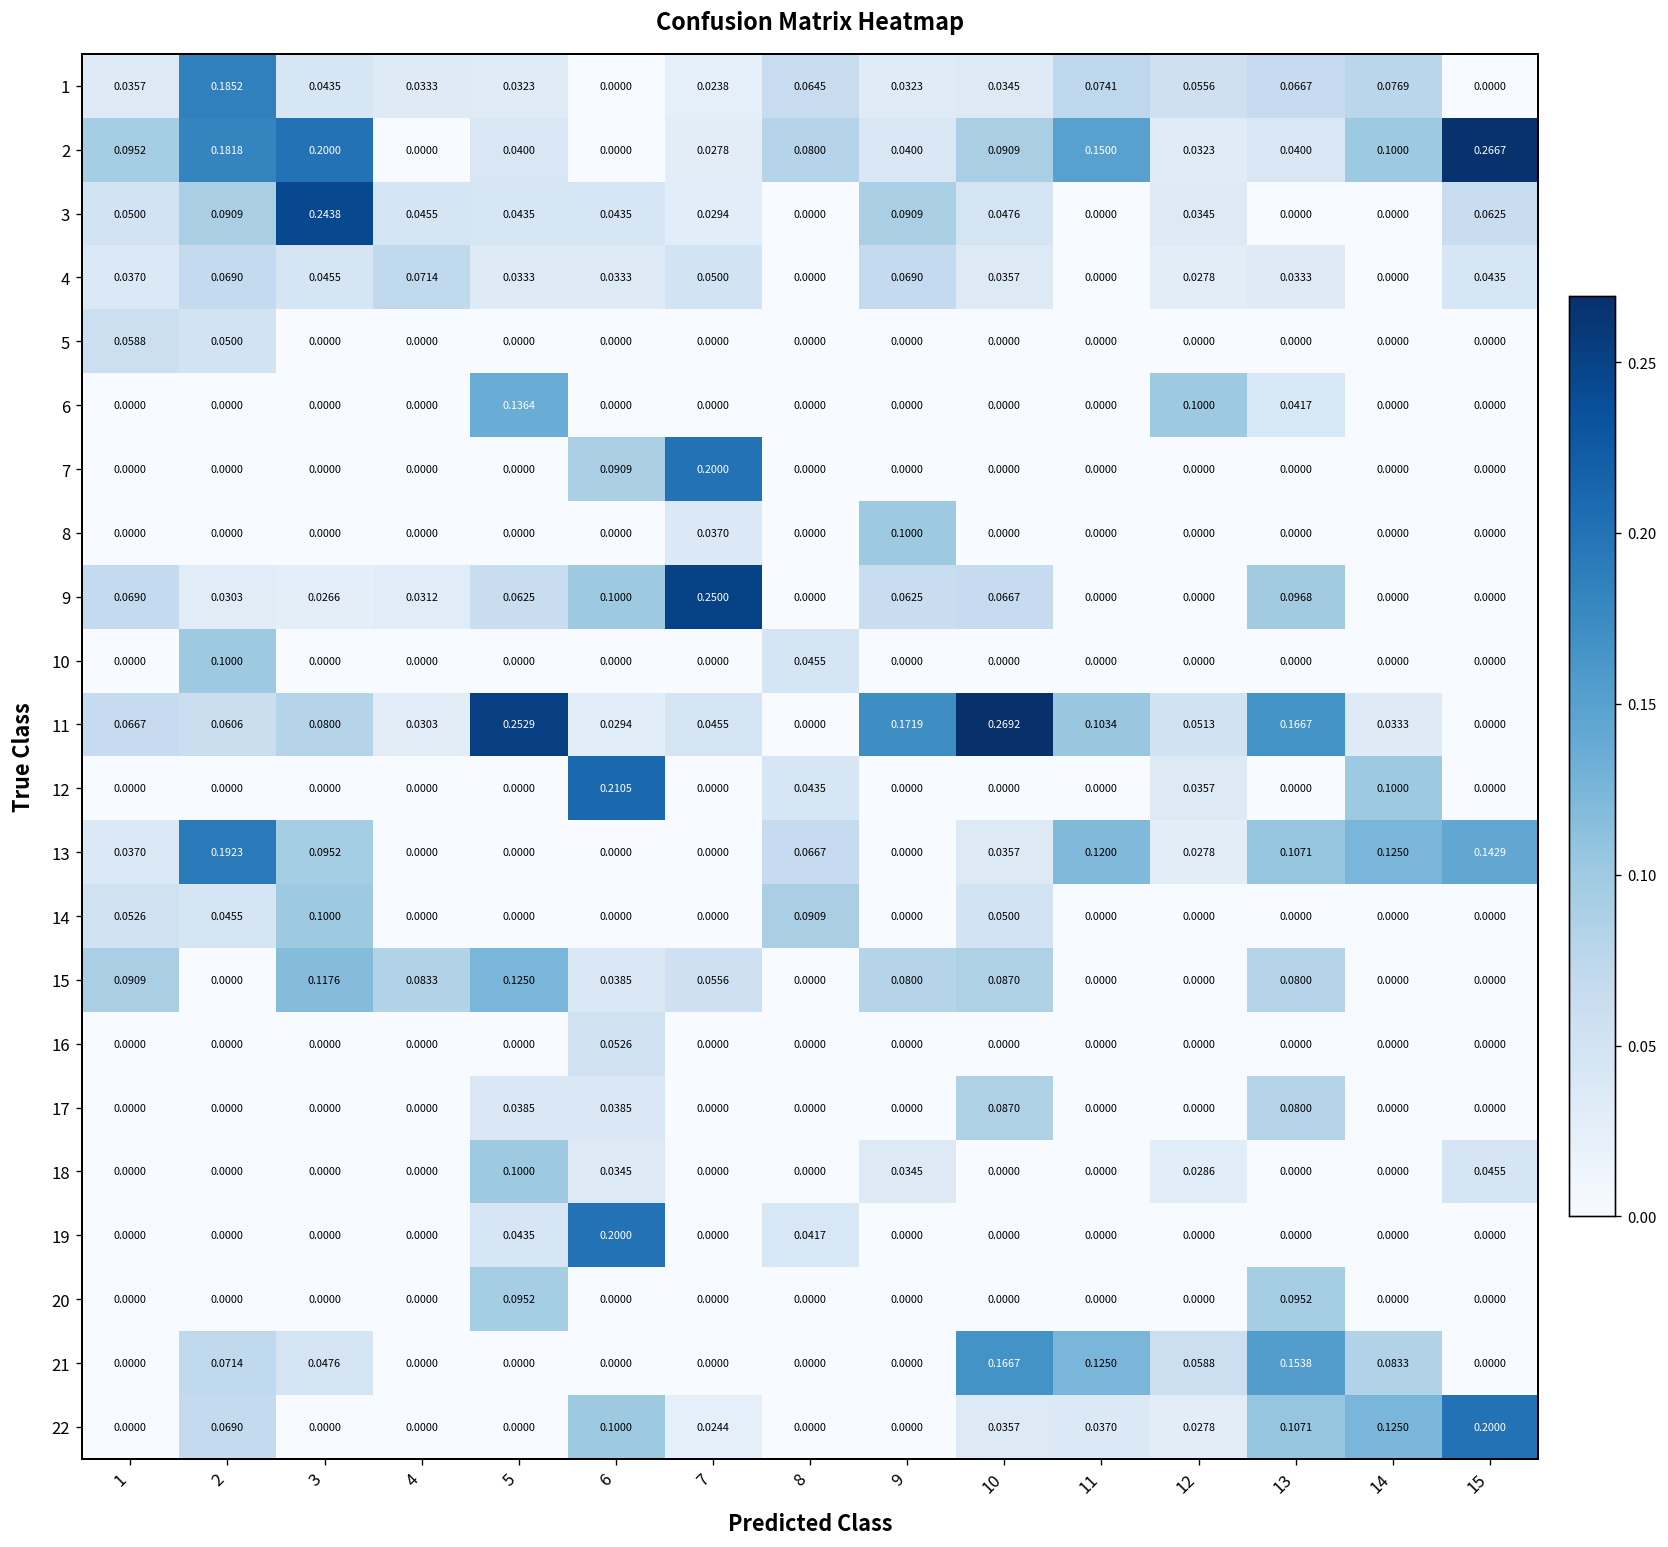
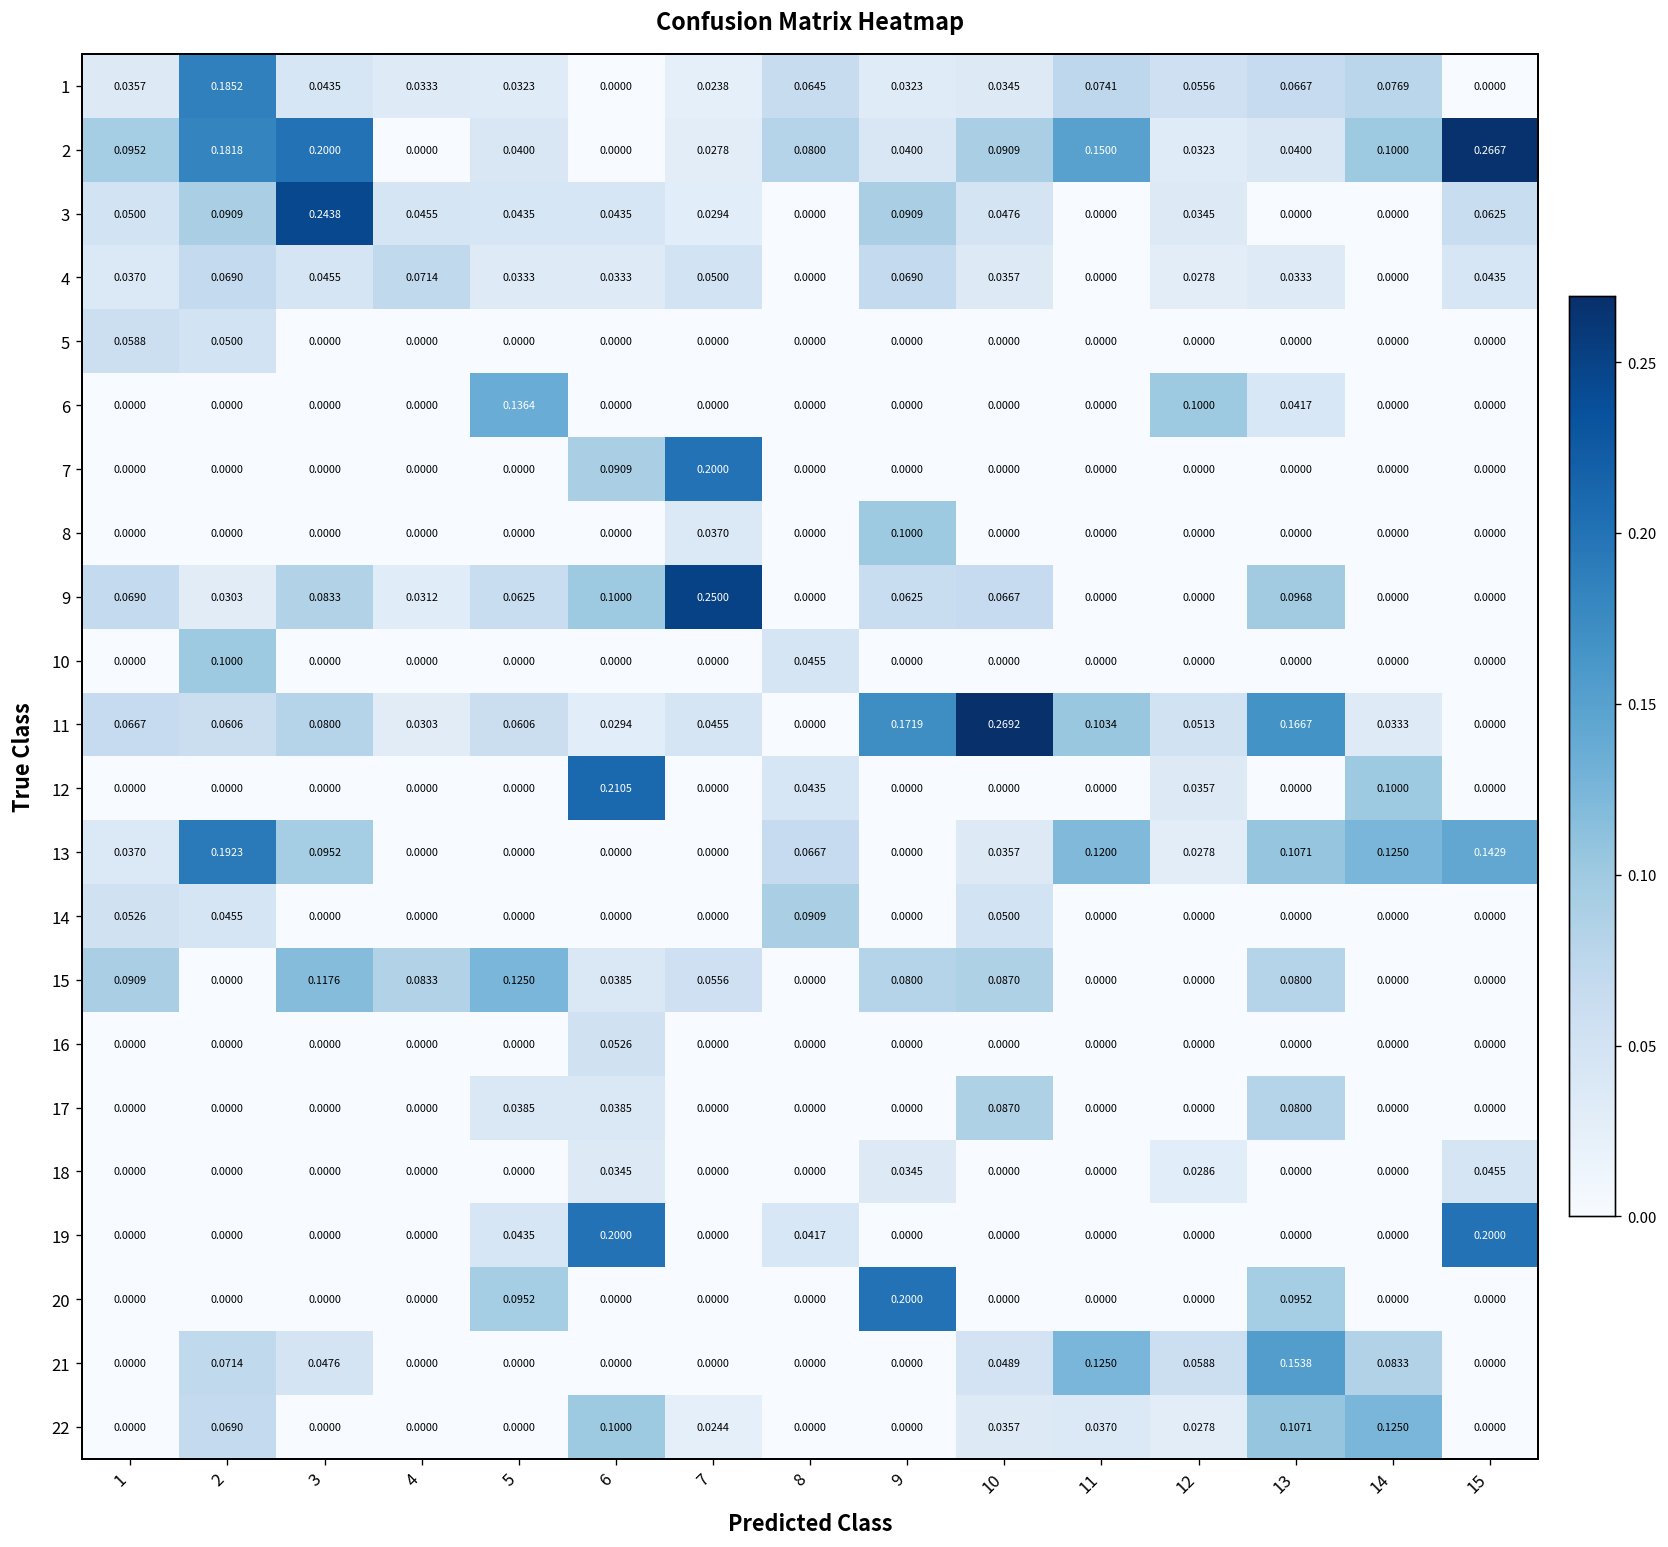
9, 3: 0.0266 -> 0.0833
11, 5: 0.2529 -> 0.0606
14, 3: 0.1000 -> 0.0000
18, 5: 0.1000 -> 0.0000
19, 15: 0.0000 -> 0.2000
20, 9: 0.0000 -> 0.2000
21, 10: 0.1667 -> 0.0489
22, 15: 0.2000 -> 0.0000
